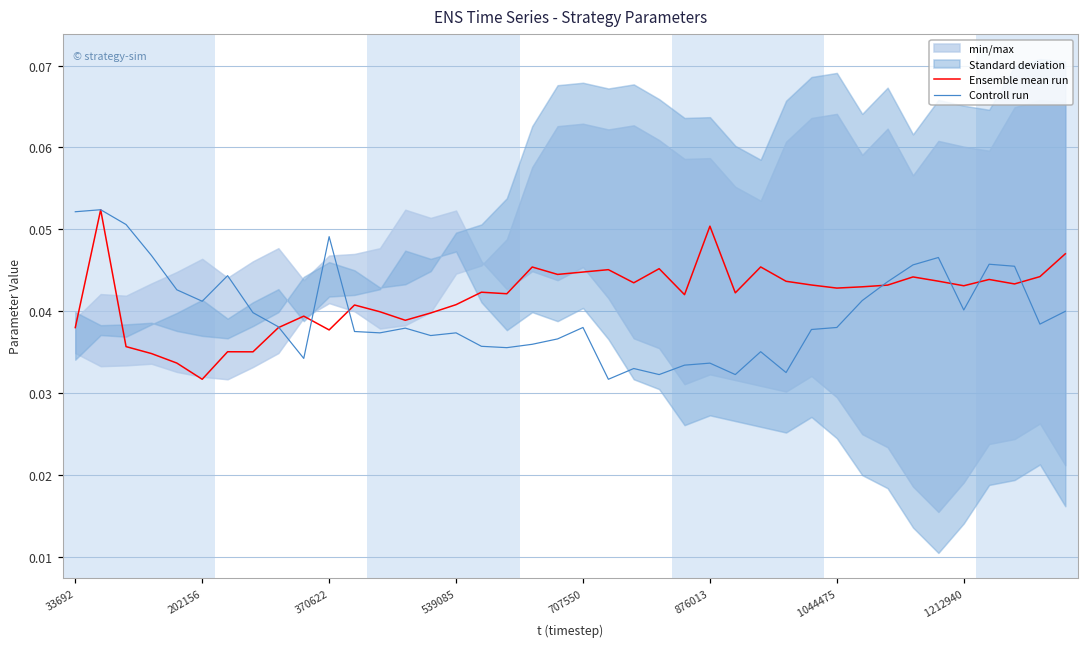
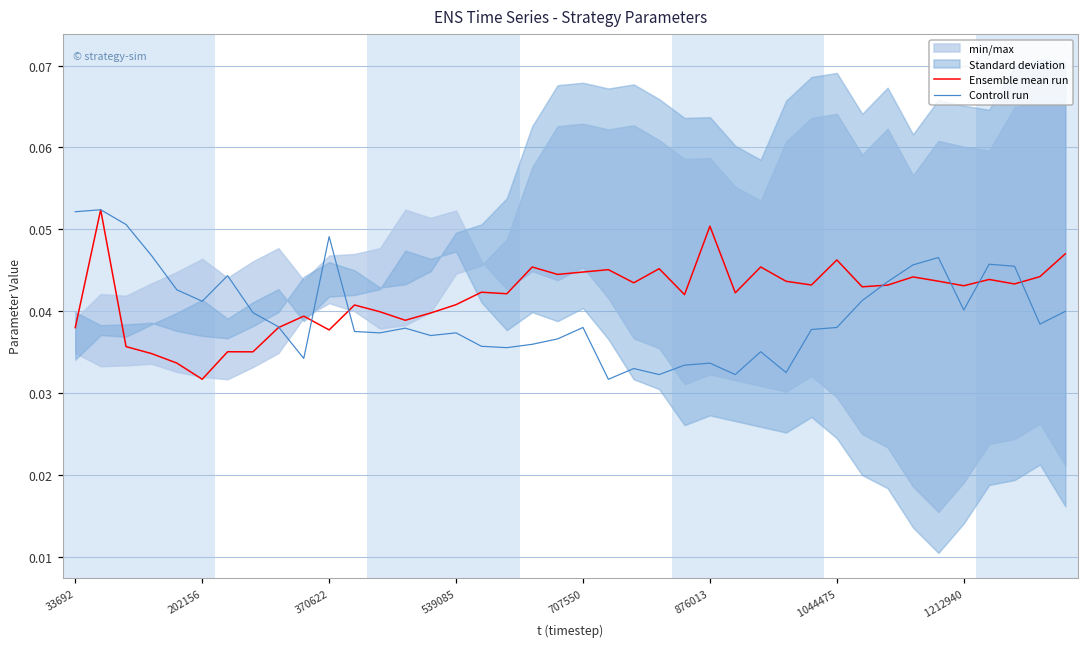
Ensemble mean run, 1044475: 0.043 -> 0.046
